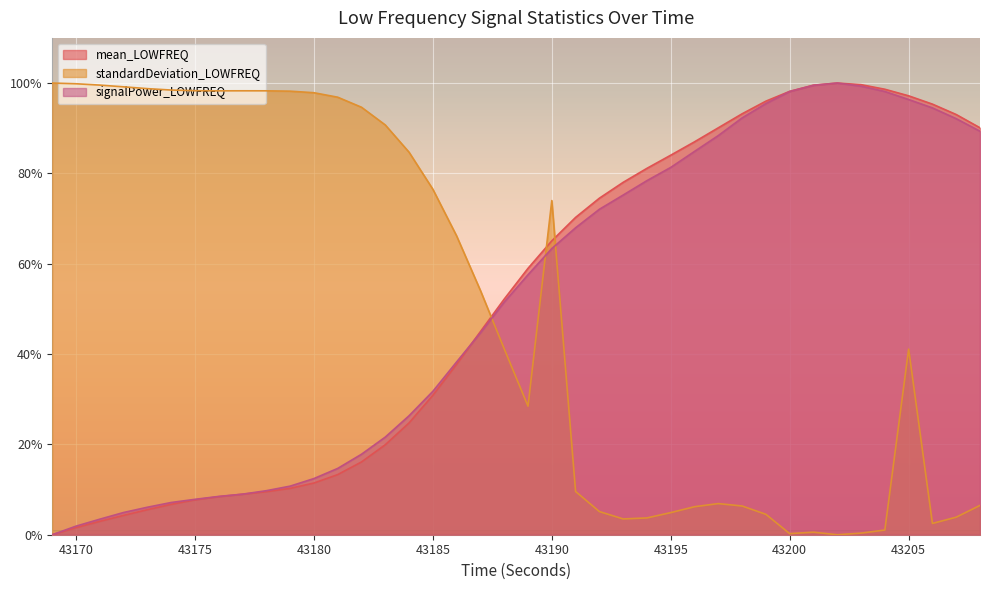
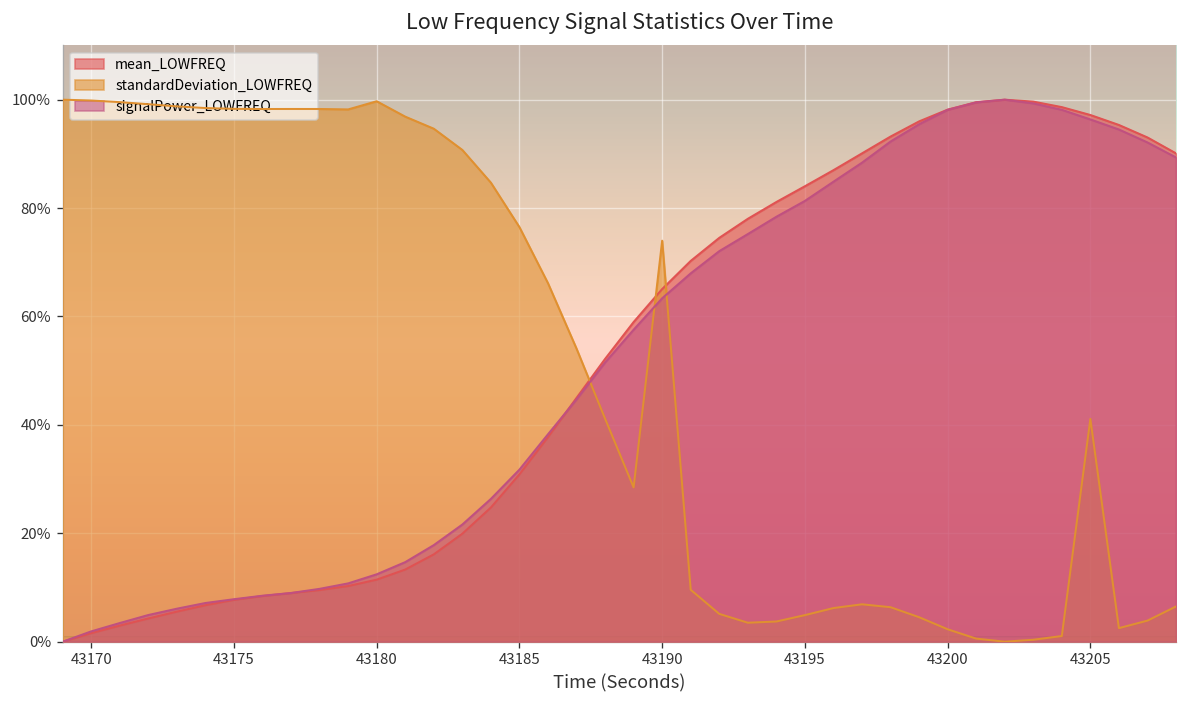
standardDeviation_LOWFREQ, 43180: 98% -> 100%
standardDeviation_LOWFREQ, 43200: 0% -> 2%
